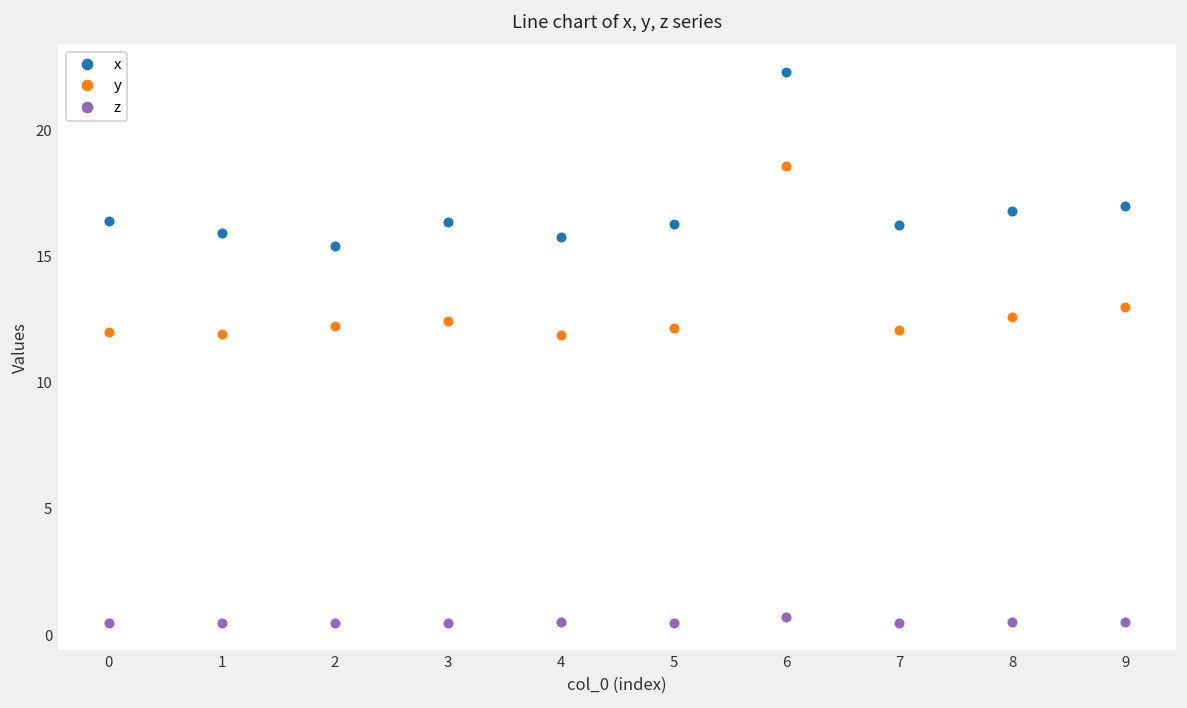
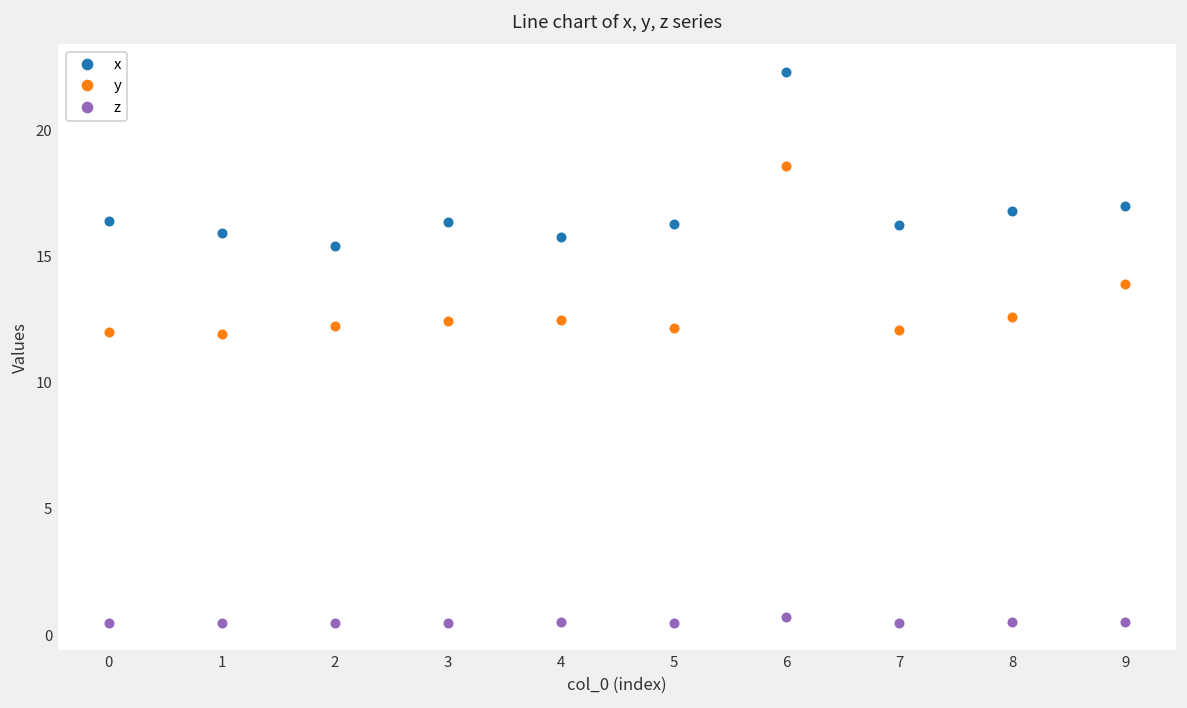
y, 4: 11.9 -> 12.5
y, 9: 13.0 -> 13.9
